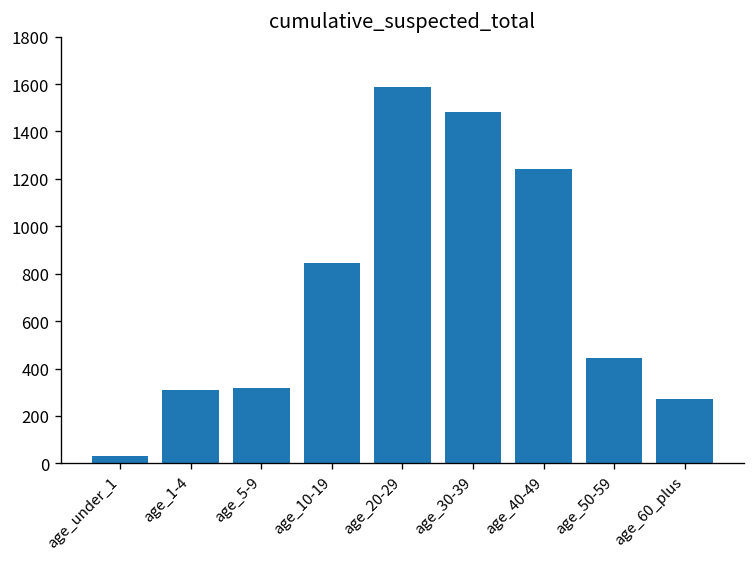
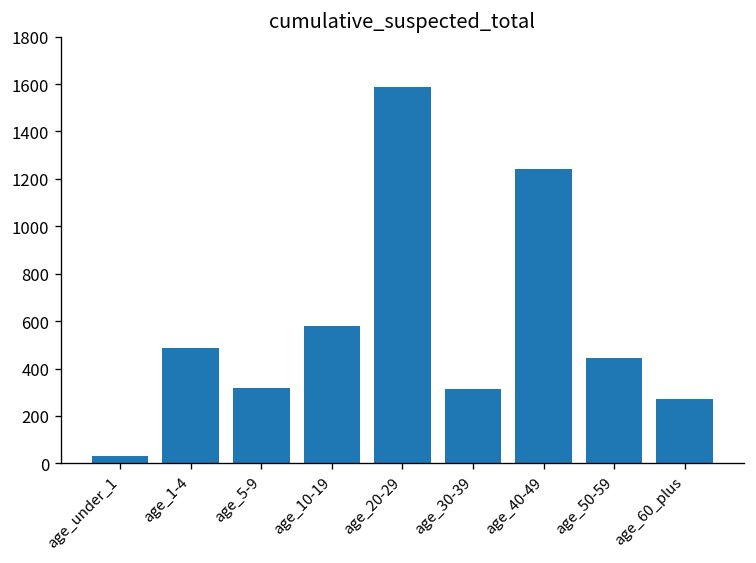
age_1-4: 310 -> 490
age_10-19: 850 -> 580
age_30-39: 1480 -> 310
